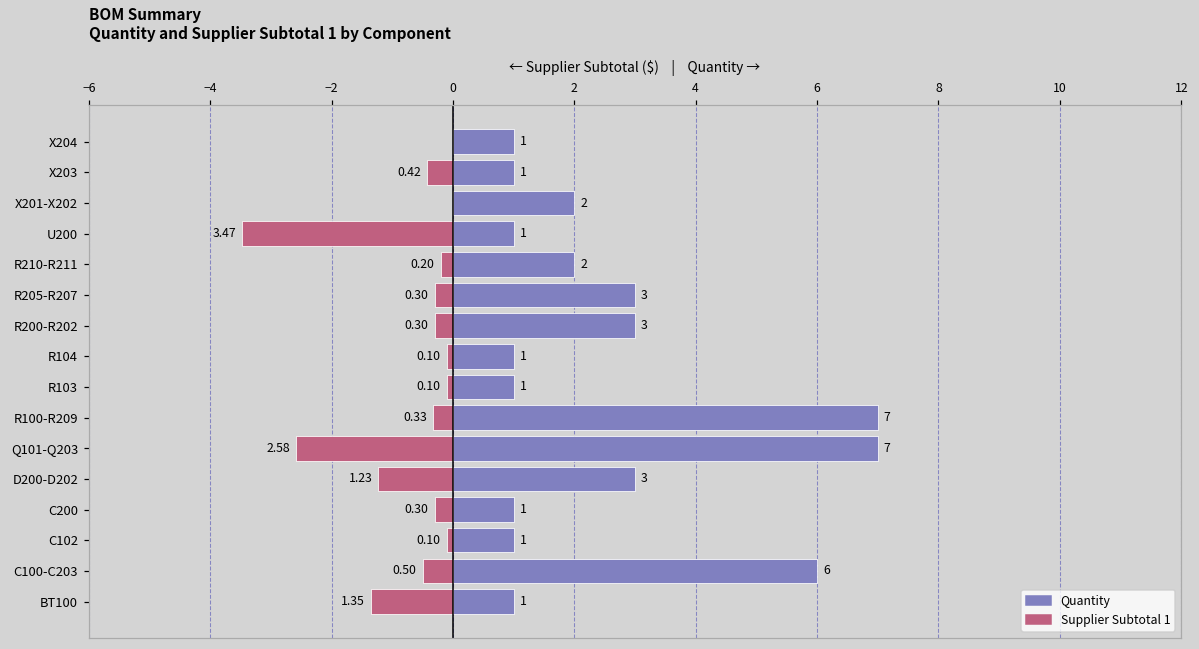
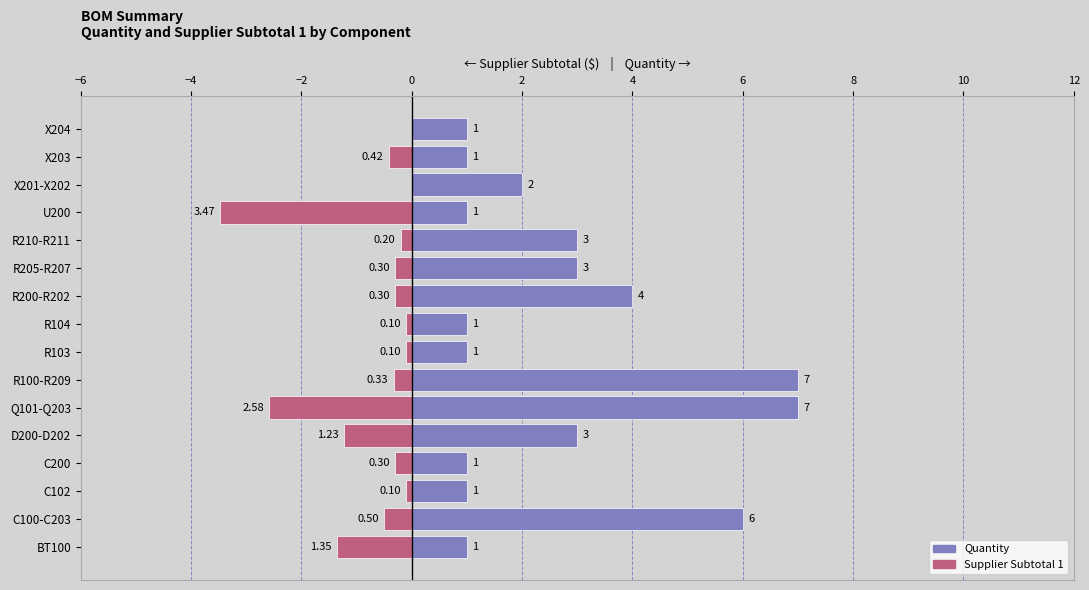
Quantity, R210-R211: 2 -> 3
Quantity, R200-R202: 3 -> 4
